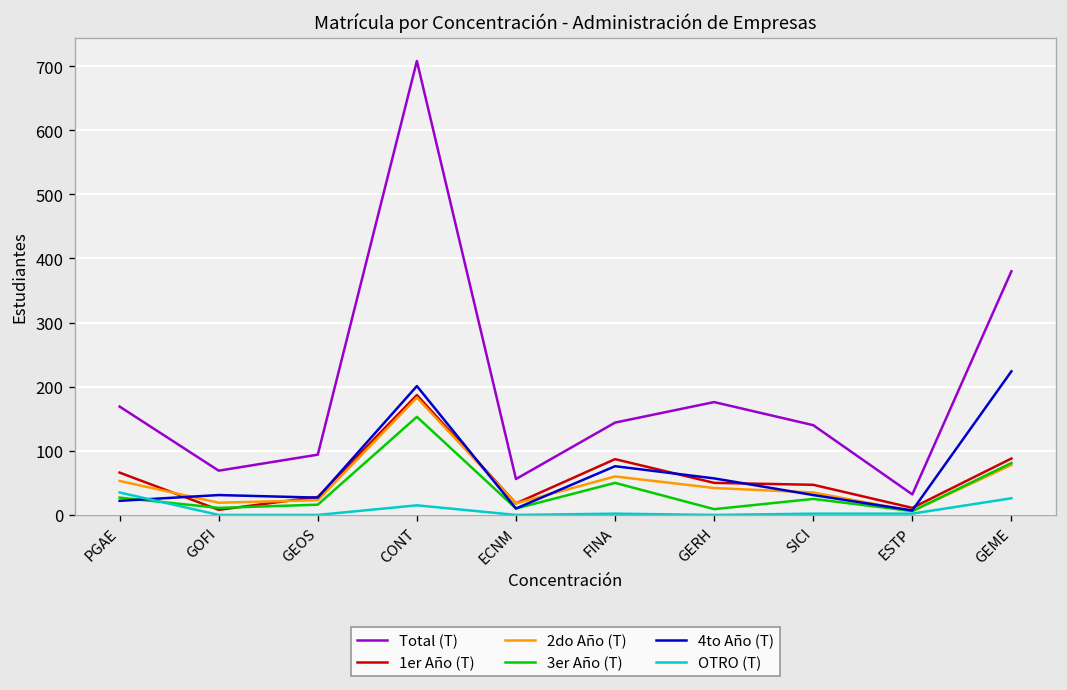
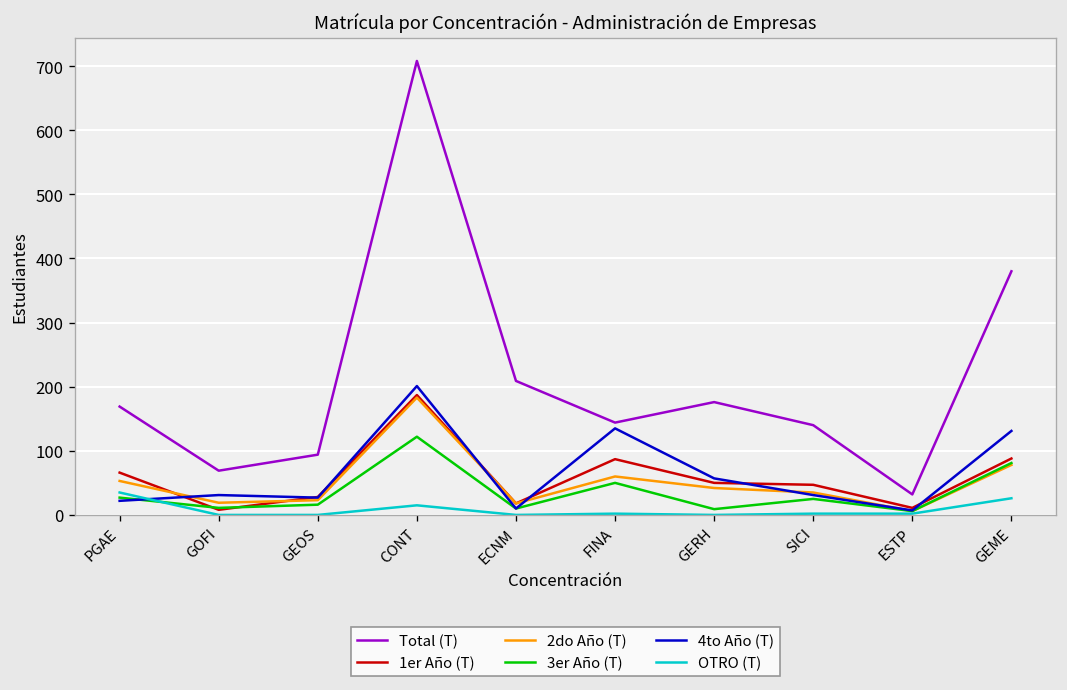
3er Año (T), CONT: 150 -> 120
Total (T), ECNM: 60 -> 210
4to Año (T), FINA: 80 -> 140
4to Año (T), GEME: 220 -> 130
